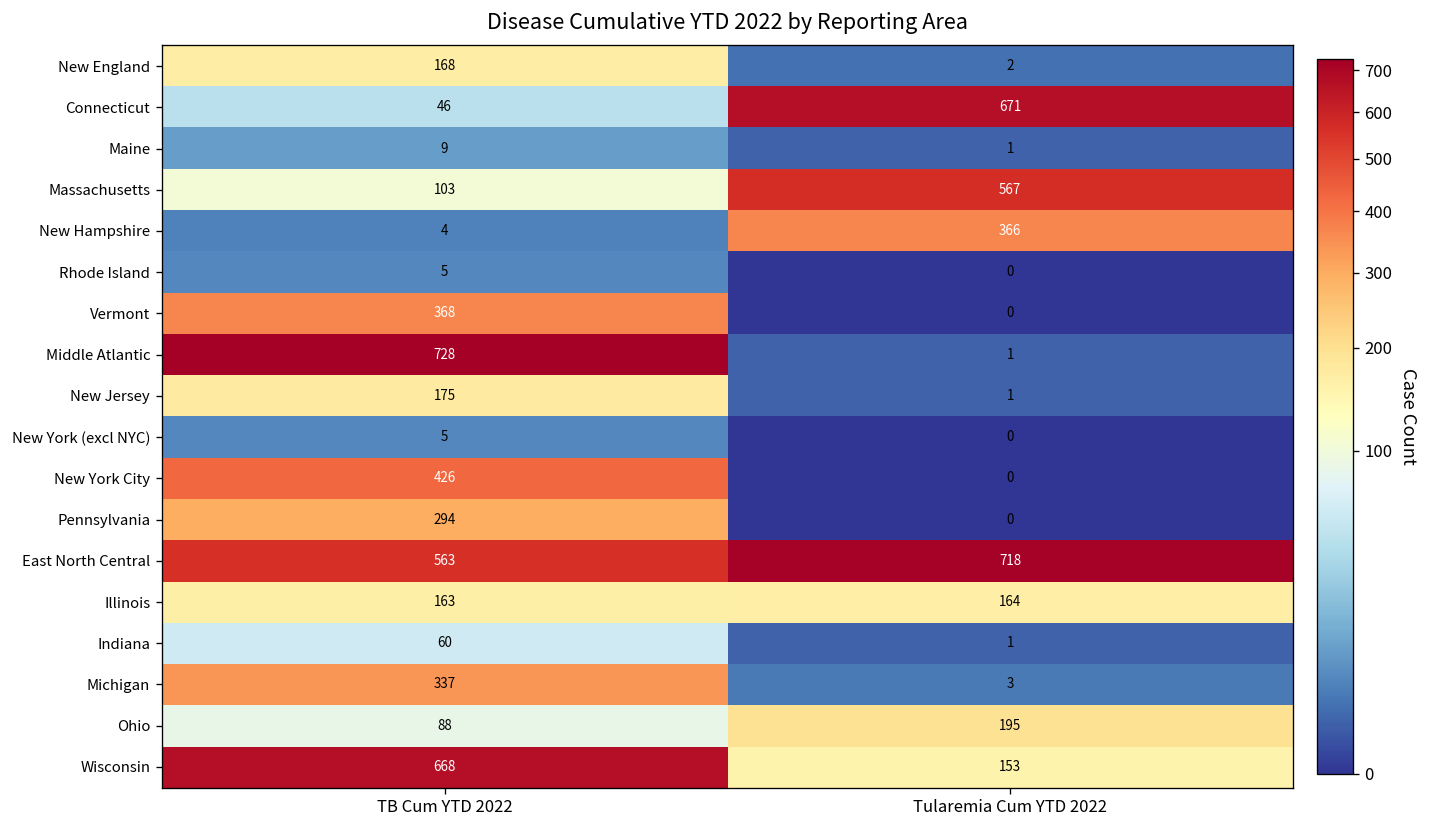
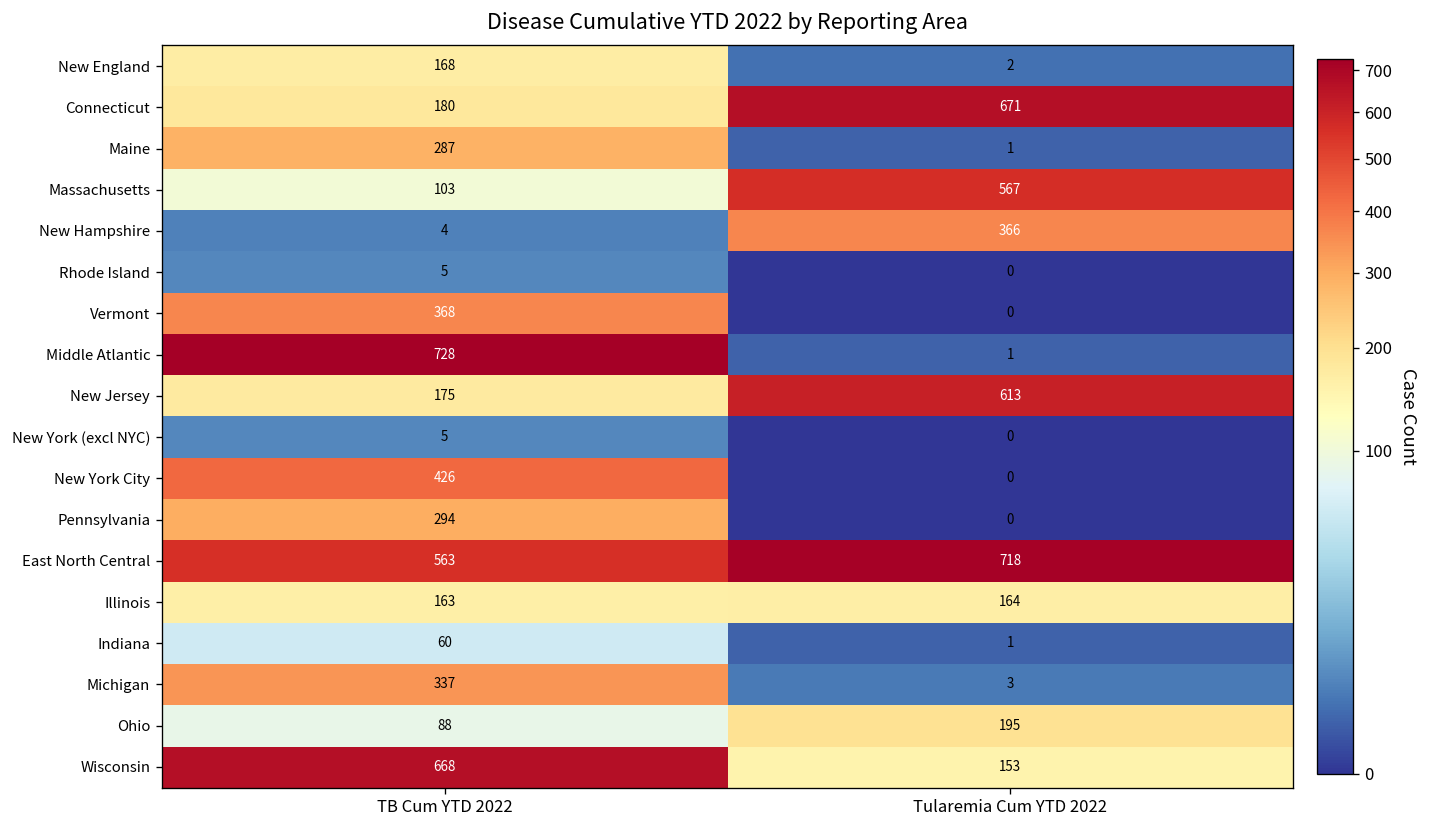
Connecticut, TB Cum YTD 2022: 46 -> 180
Maine, TB Cum YTD 2022: 9 -> 287
New Jersey, Tularemia Cum YTD 2022: 1 -> 613
